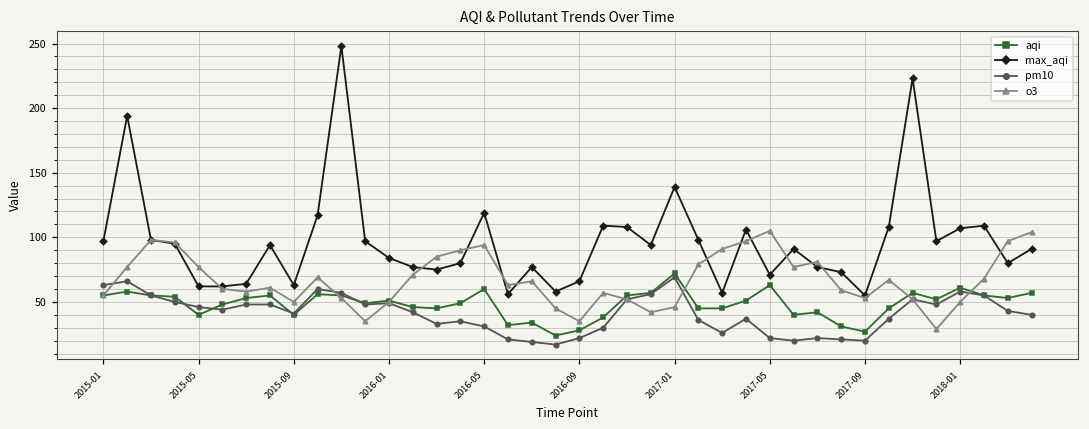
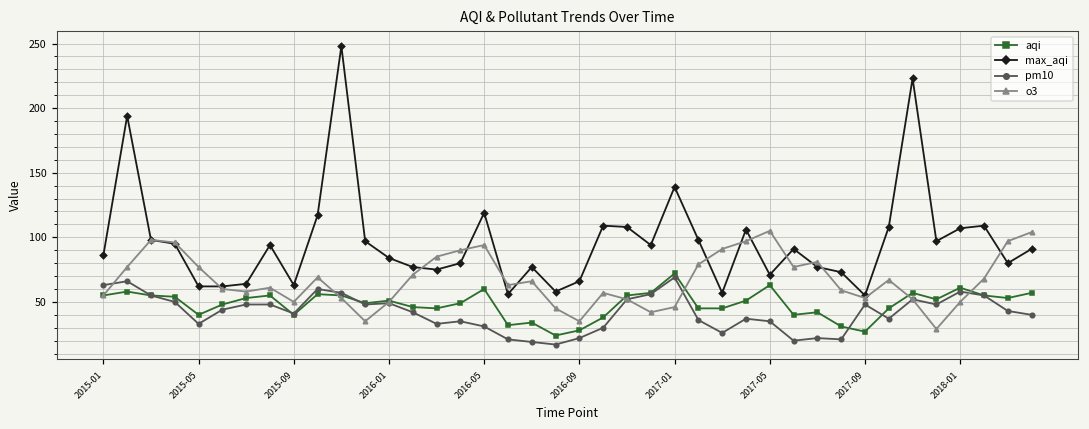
max_aqi, 2015-01: 97 -> 86
pm10, 2015-05: 46 -> 33
pm10, 2017-05: 22 -> 35
pm10, 2017-09: 20 -> 48
